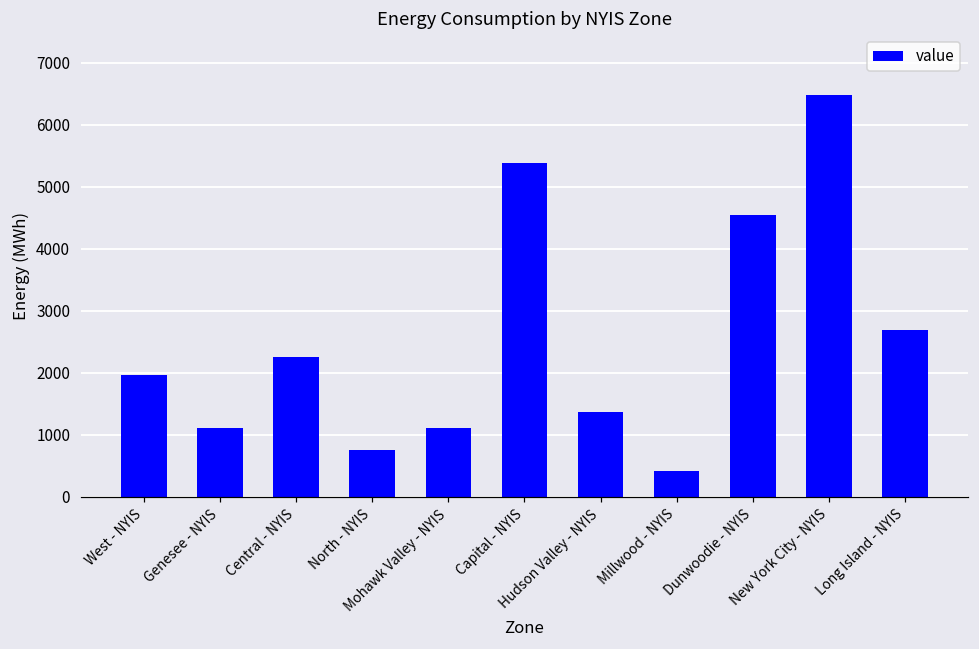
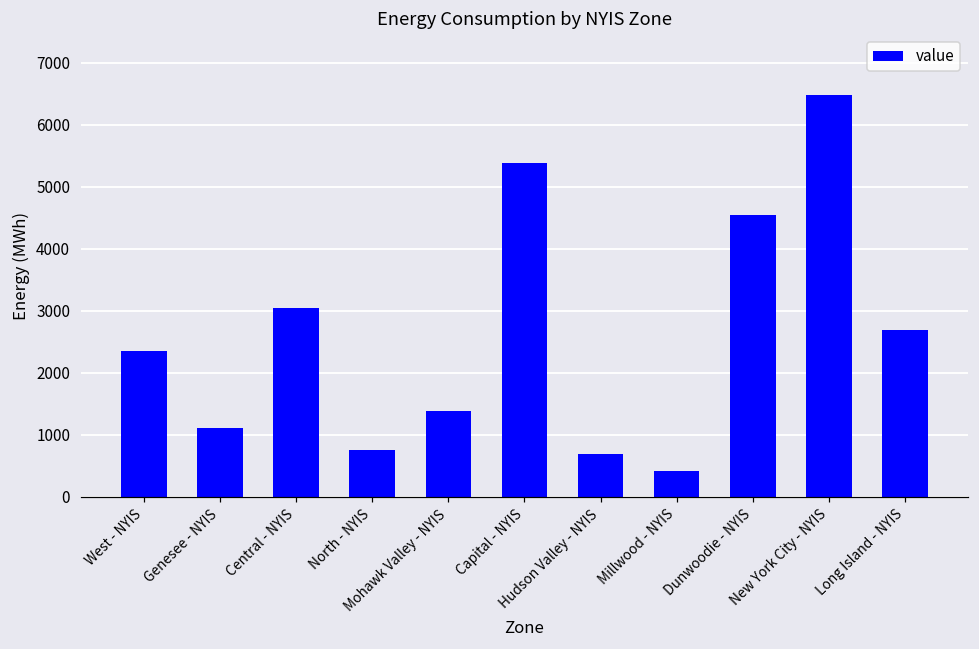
West - NYIS: 2000 -> 2400
Central - NYIS: 2300 -> 3100
Mohawk Valley - NYIS: 1100 -> 1400
Hudson Valley - NYIS: 1400 -> 700
